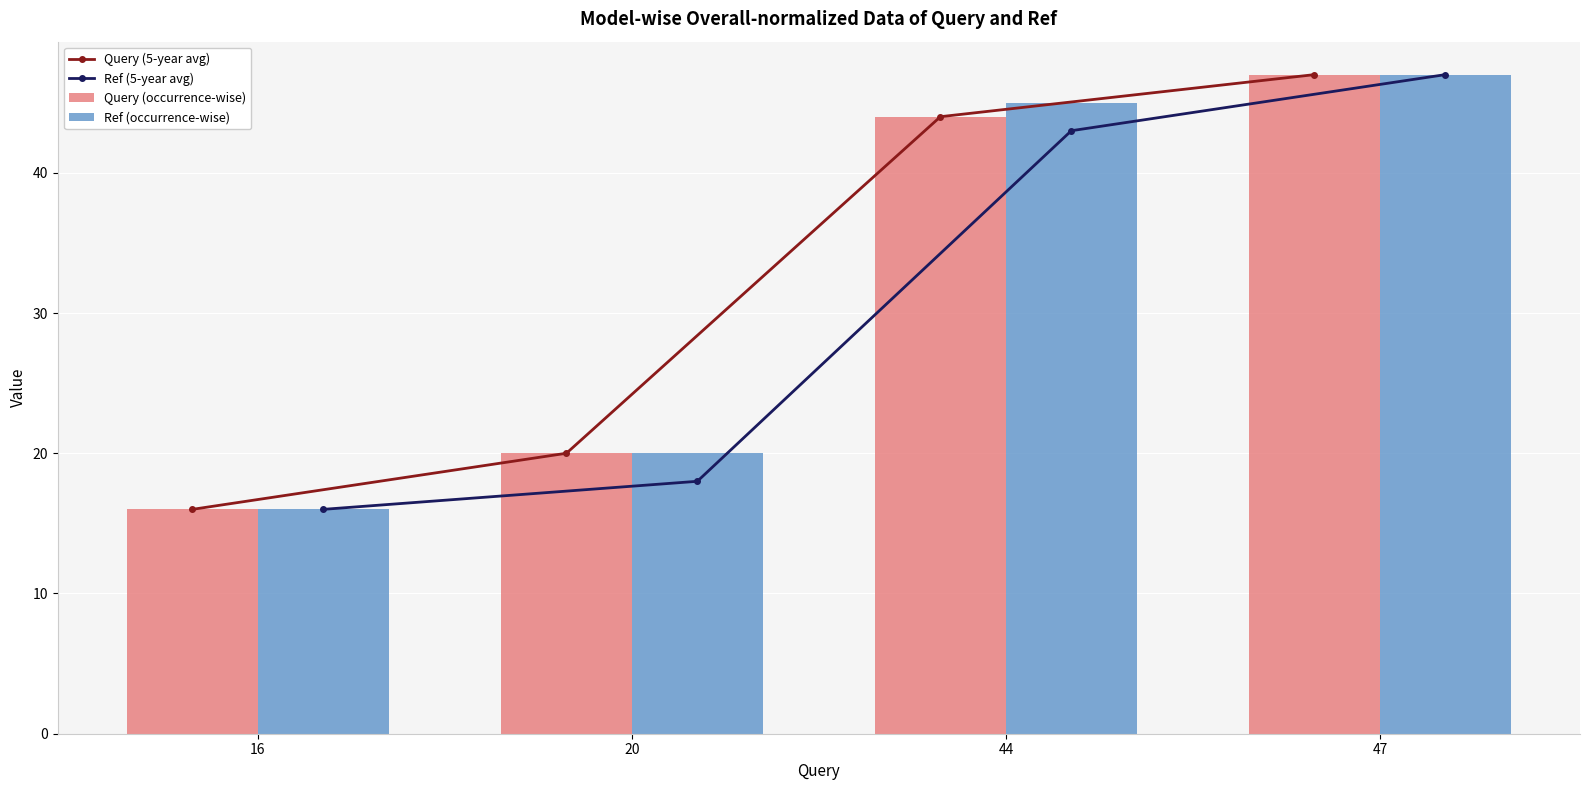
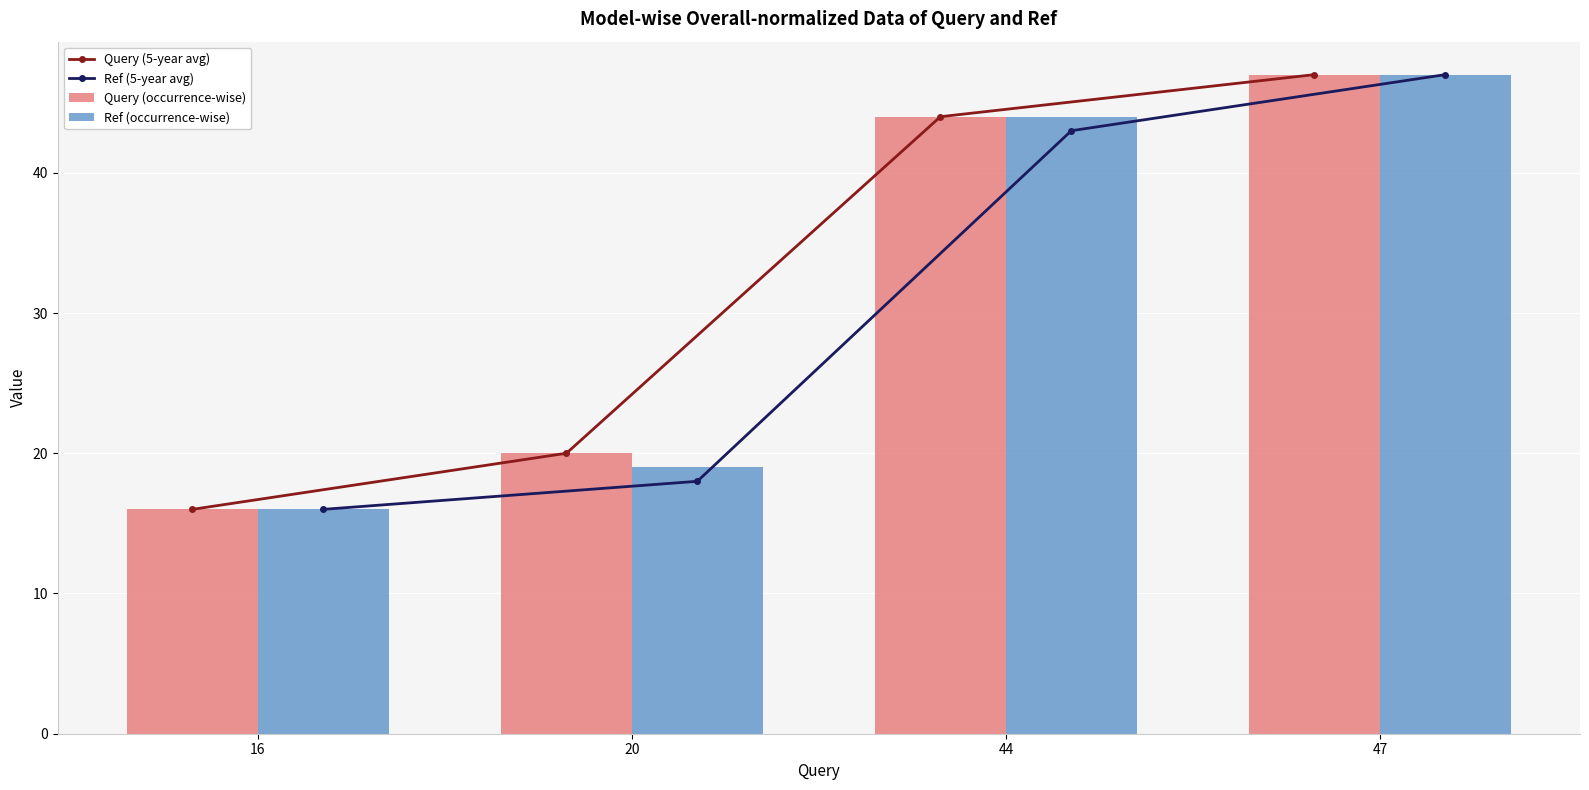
Ref (occurrence-wise), 20: 20 -> 19
Ref (occurrence-wise), 44: 45 -> 44
